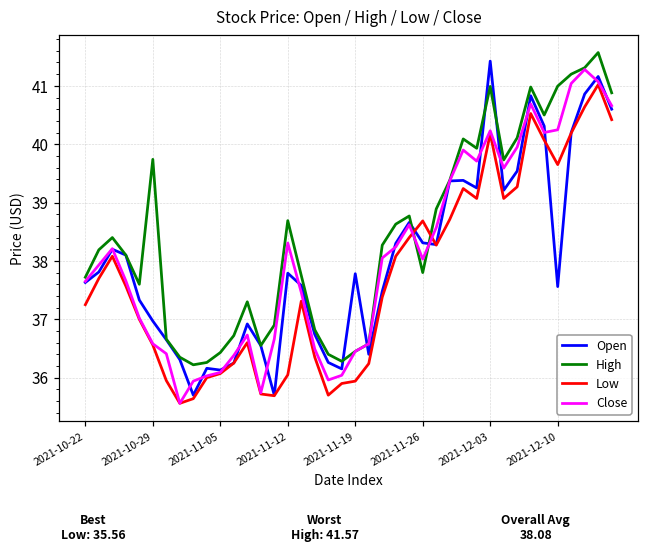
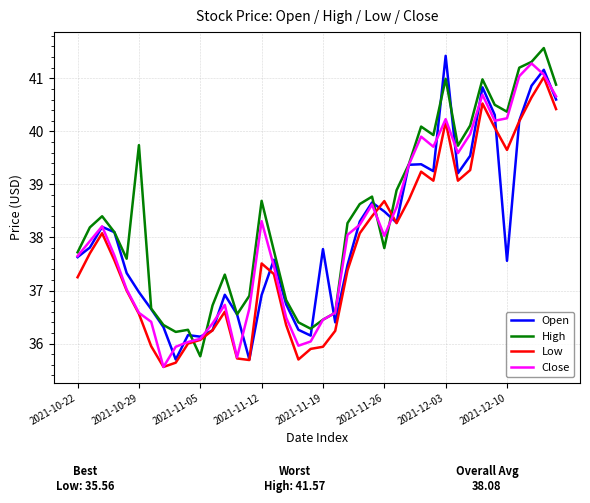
High, 2021-11-05: 36.4 -> 35.8
Open, 2021-11-12: 37.8 -> 36.9
Low, 2021-11-12: 36.0 -> 37.5
Open, 2021-11-26: 38.3 -> 38.5
High, 2021-12-10: 41.0 -> 40.4
